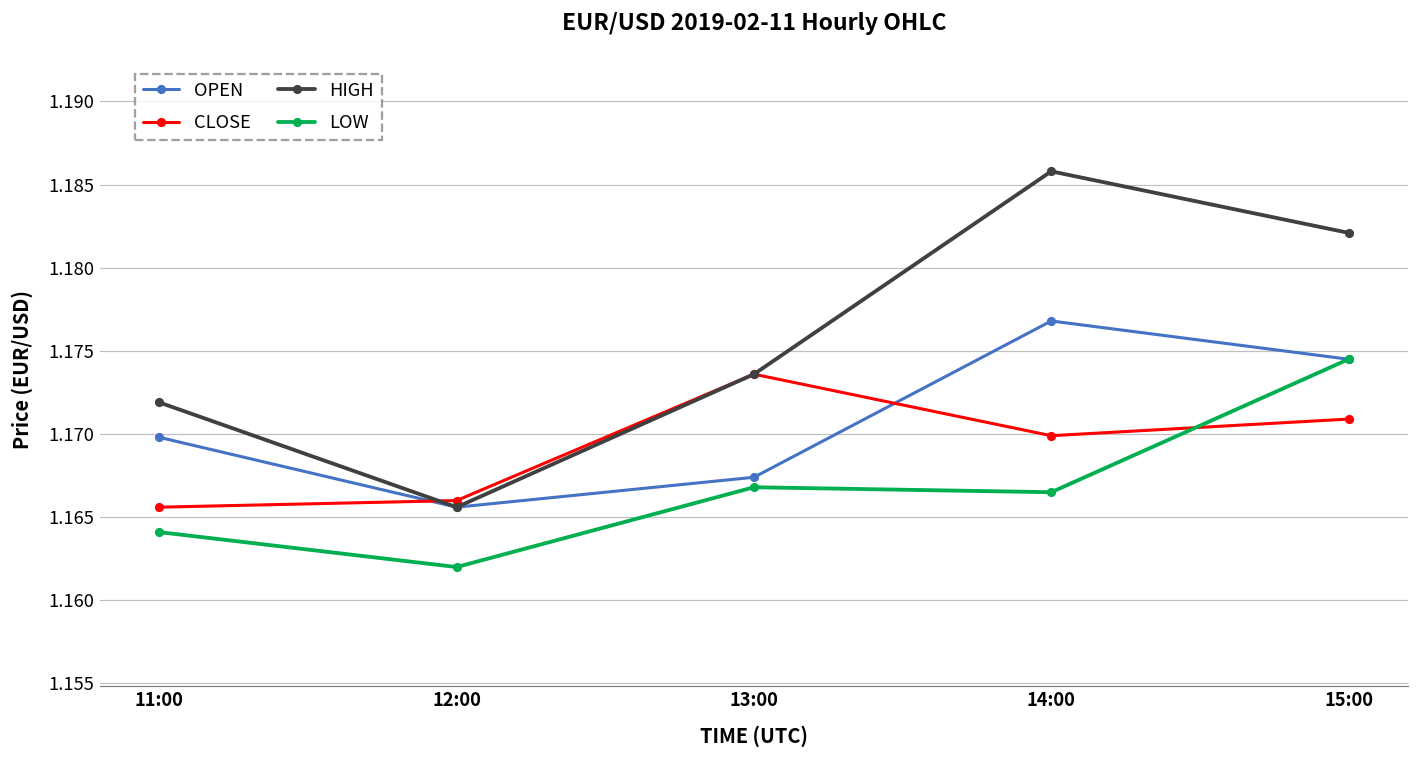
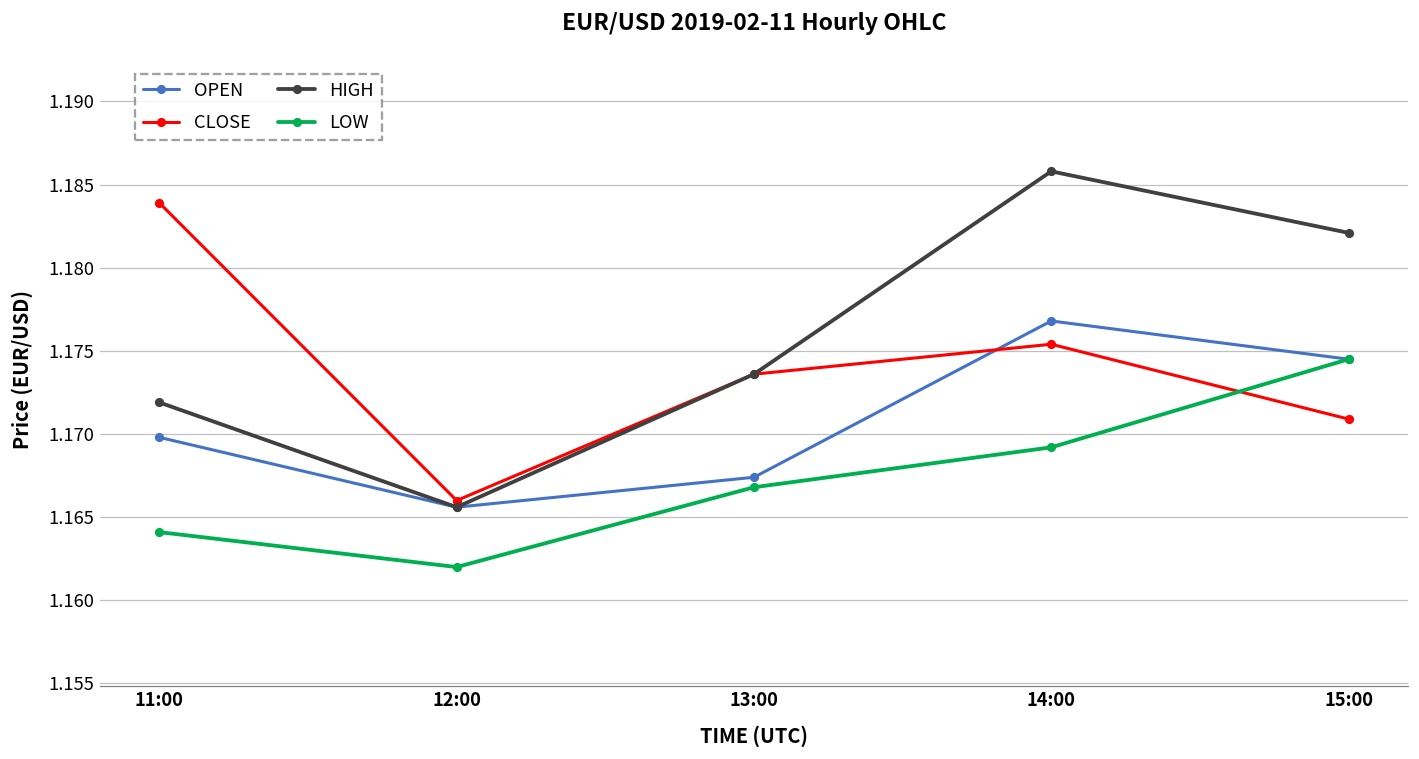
CLOSE, 11:00: 1.1656 -> 1.1839
CLOSE, 14:00: 1.1699 -> 1.1754
LOW, 14:00: 1.1665 -> 1.1692
